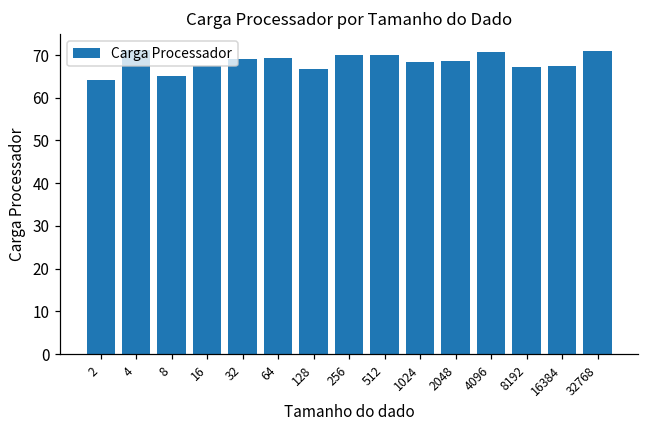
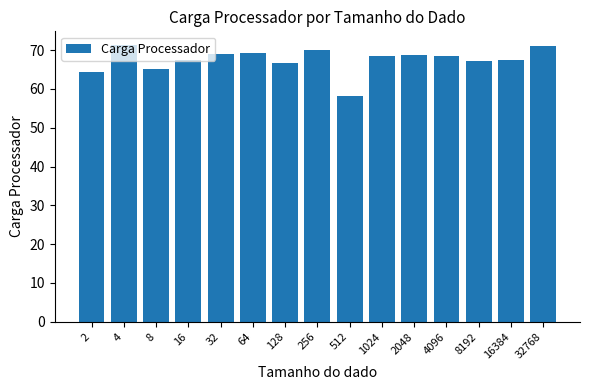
512: 70 -> 58
4096: 71 -> 69
